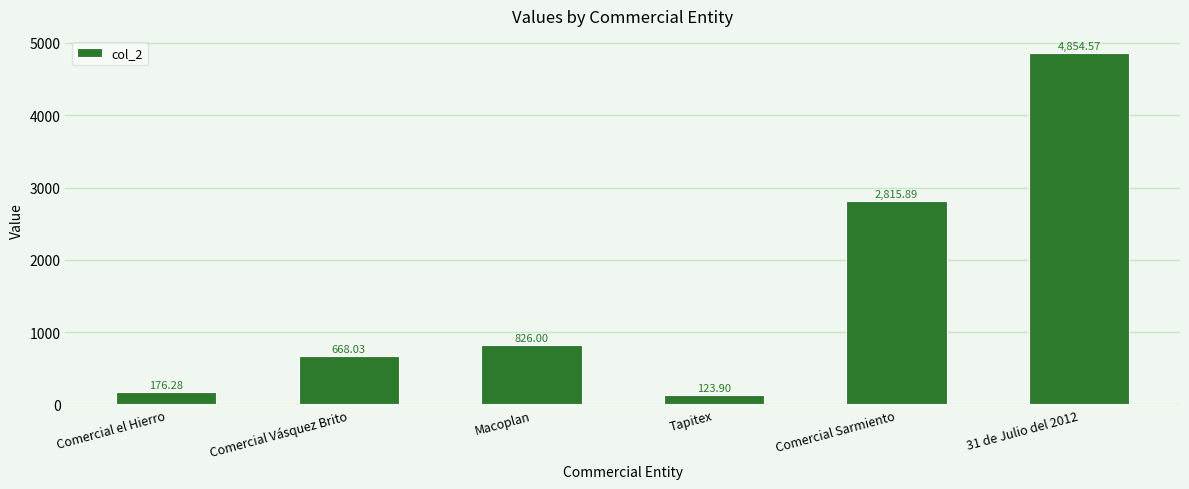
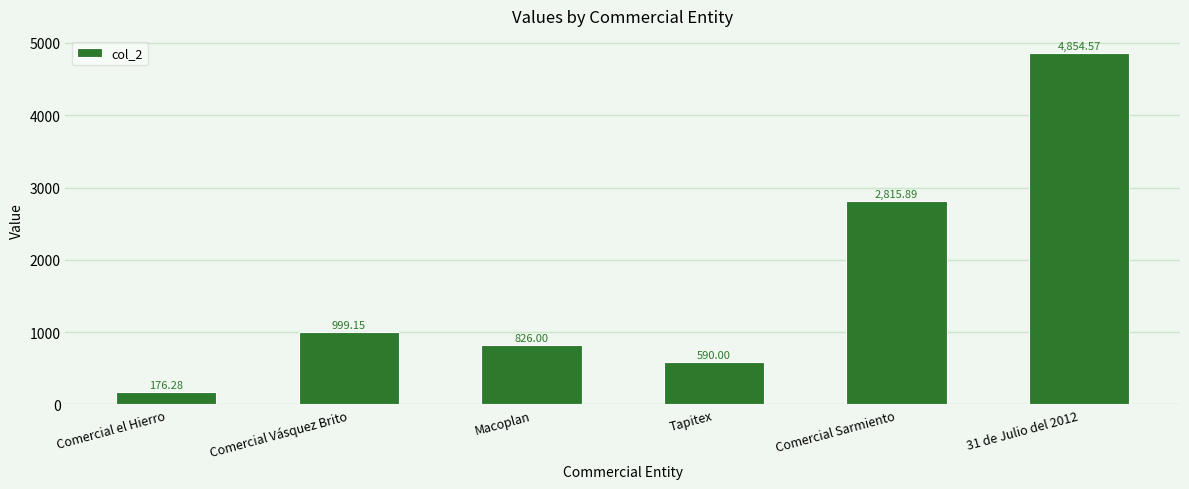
Comercial Vásquez Brito: 668.03 -> 999.15
Tapitex: 123.90 -> 590.00
